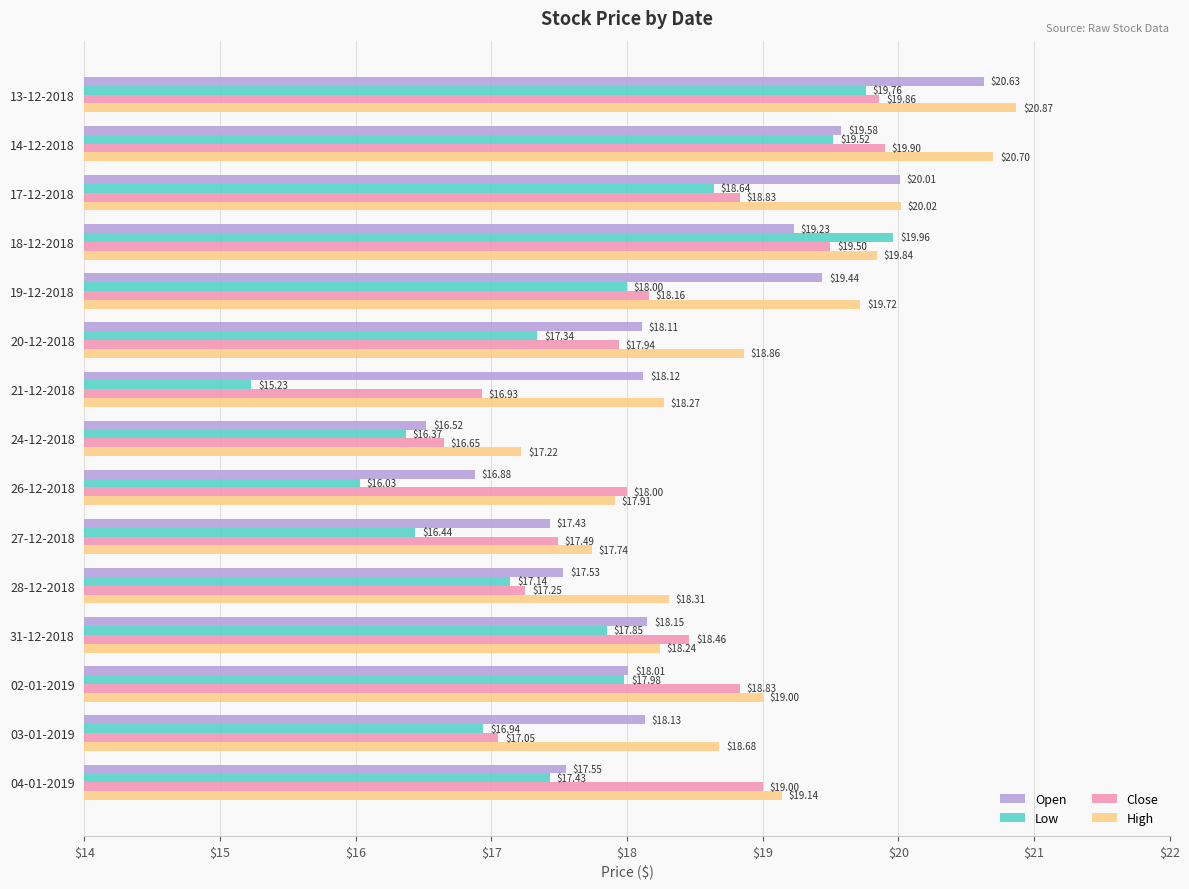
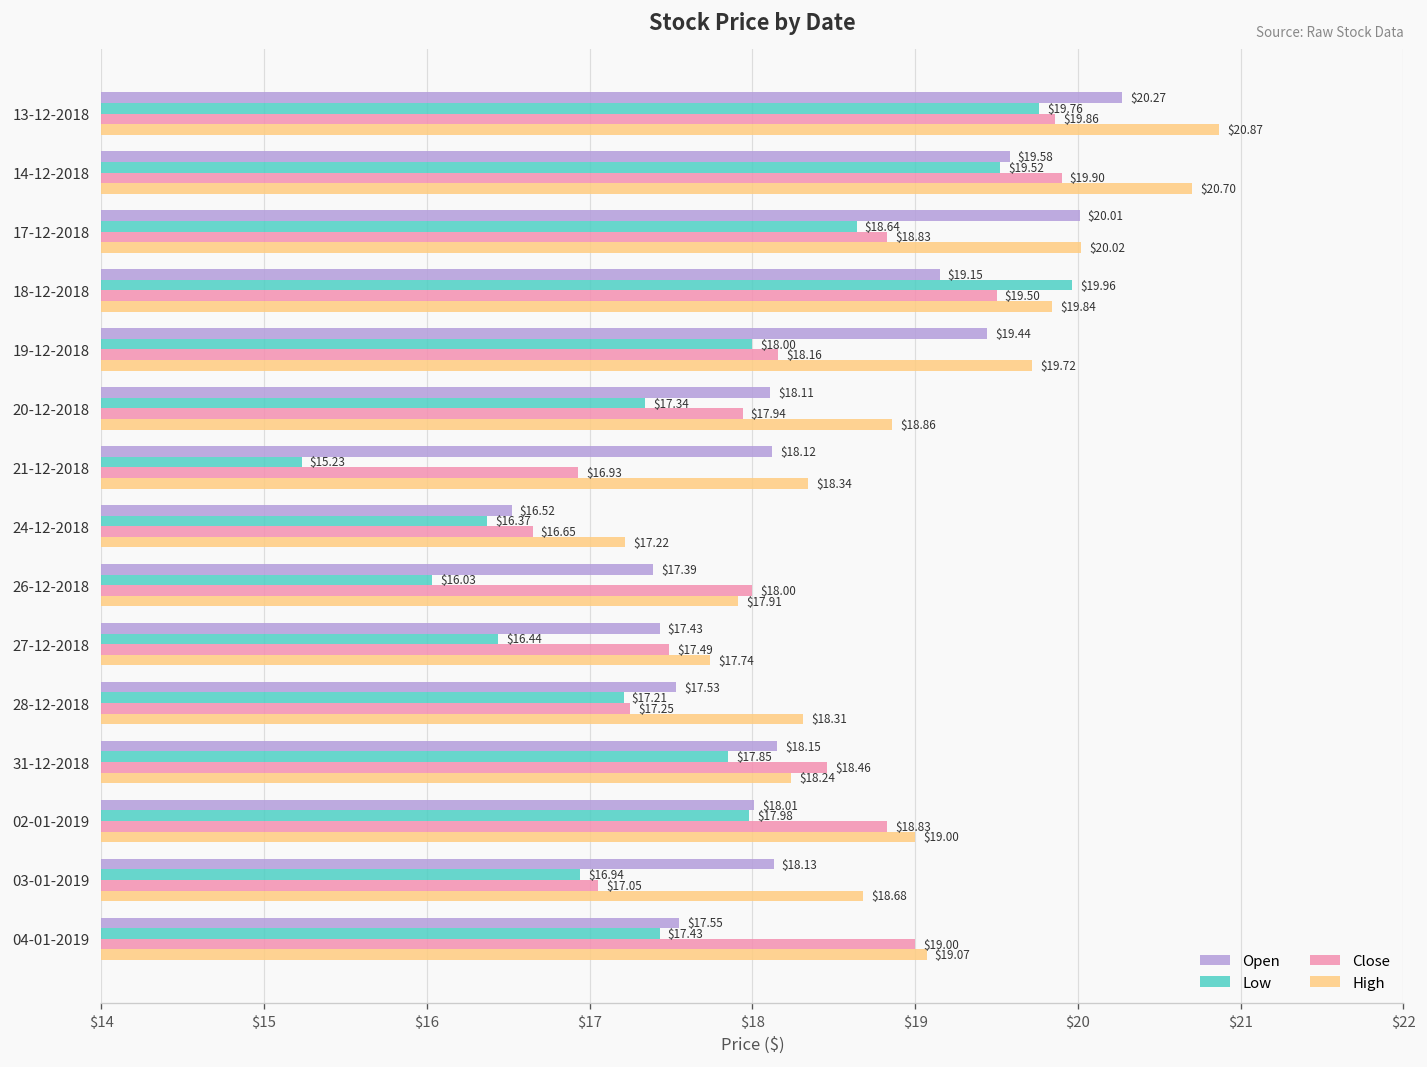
Open, 13-12-2018: $20.63 -> $20.27
Open, 18-12-2018: $19.23 -> $19.15
High, 21-12-2018: $18.27 -> $18.34
Open, 26-12-2018: $16.88 -> $17.39
Low, 28-12-2018: $17.14 -> $17.21
High, 04-01-2019: $19.14 -> $19.07
